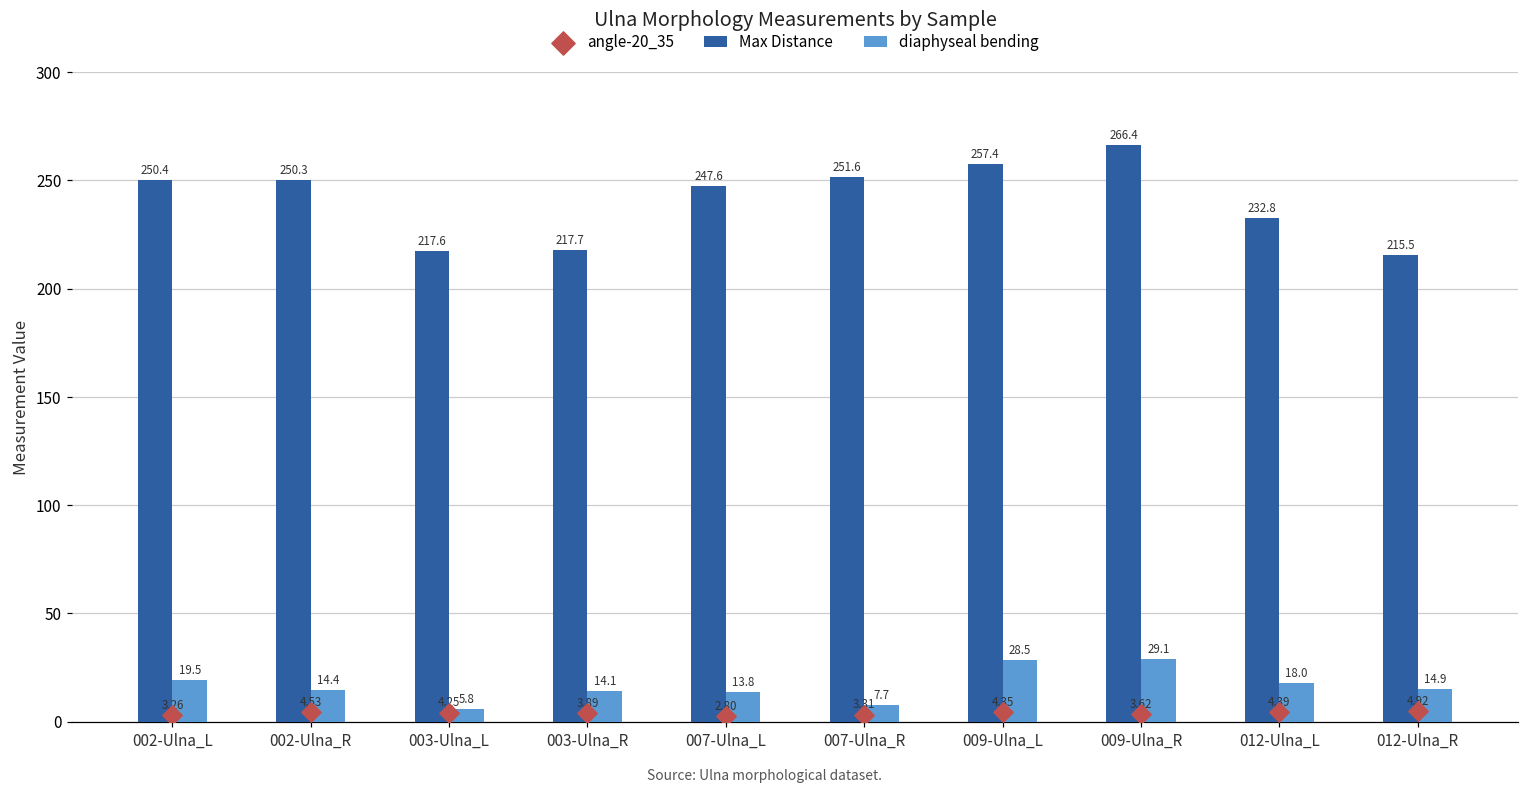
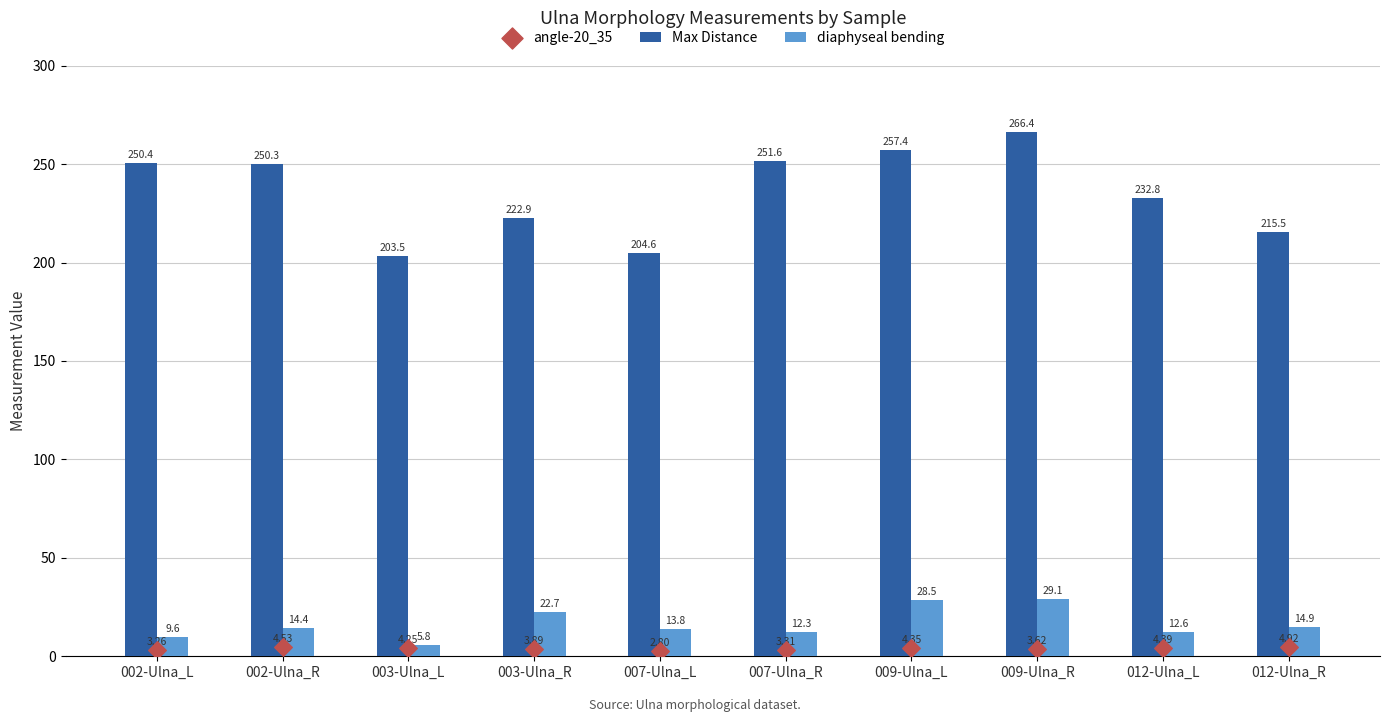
diaphyseal bending, 002-Ulna_L: 19.5 -> 9.6
Max Distance, 003-Ulna_L: 217.6 -> 203.5
Max Distance, 003-Ulna_R: 217.7 -> 222.9
diaphyseal bending, 003-Ulna_R: 14.1 -> 22.7
Max Distance, 007-Ulna_L: 247.6 -> 204.6
diaphyseal bending, 007-Ulna_R: 7.7 -> 12.3
diaphyseal bending, 012-Ulna_L: 18.0 -> 12.6
